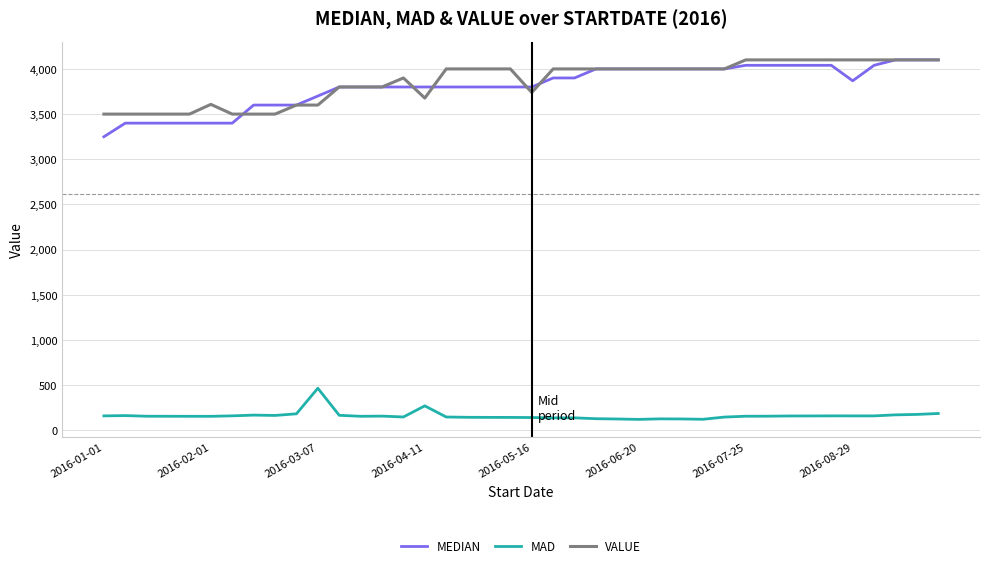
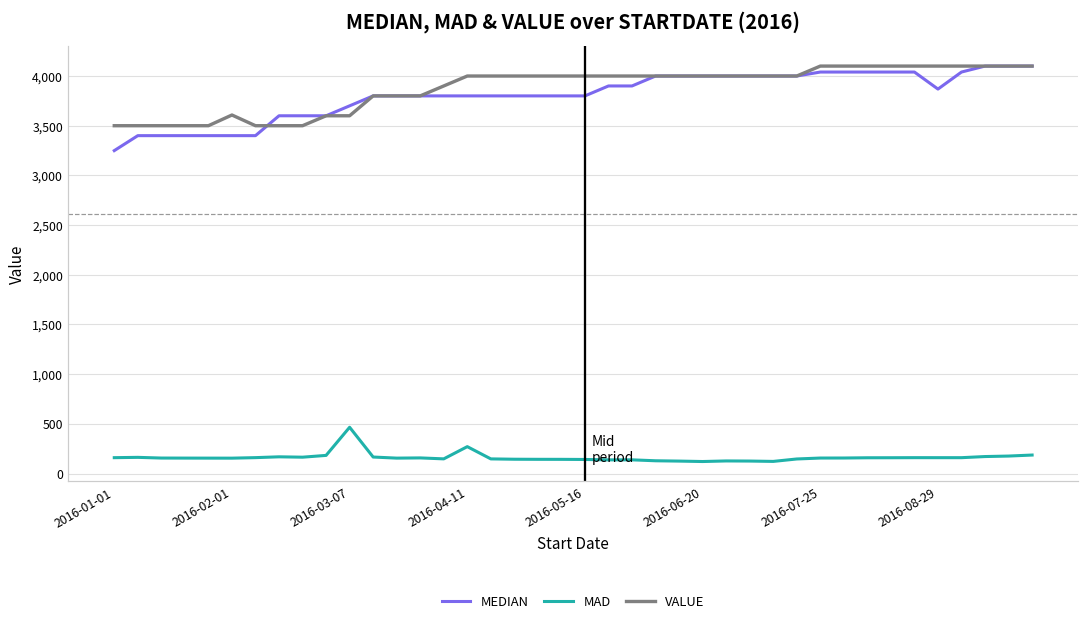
VALUE, 2016-04-11: 3,700 -> 4,000
VALUE, 2016-05-16: 3,700 -> 4,000
